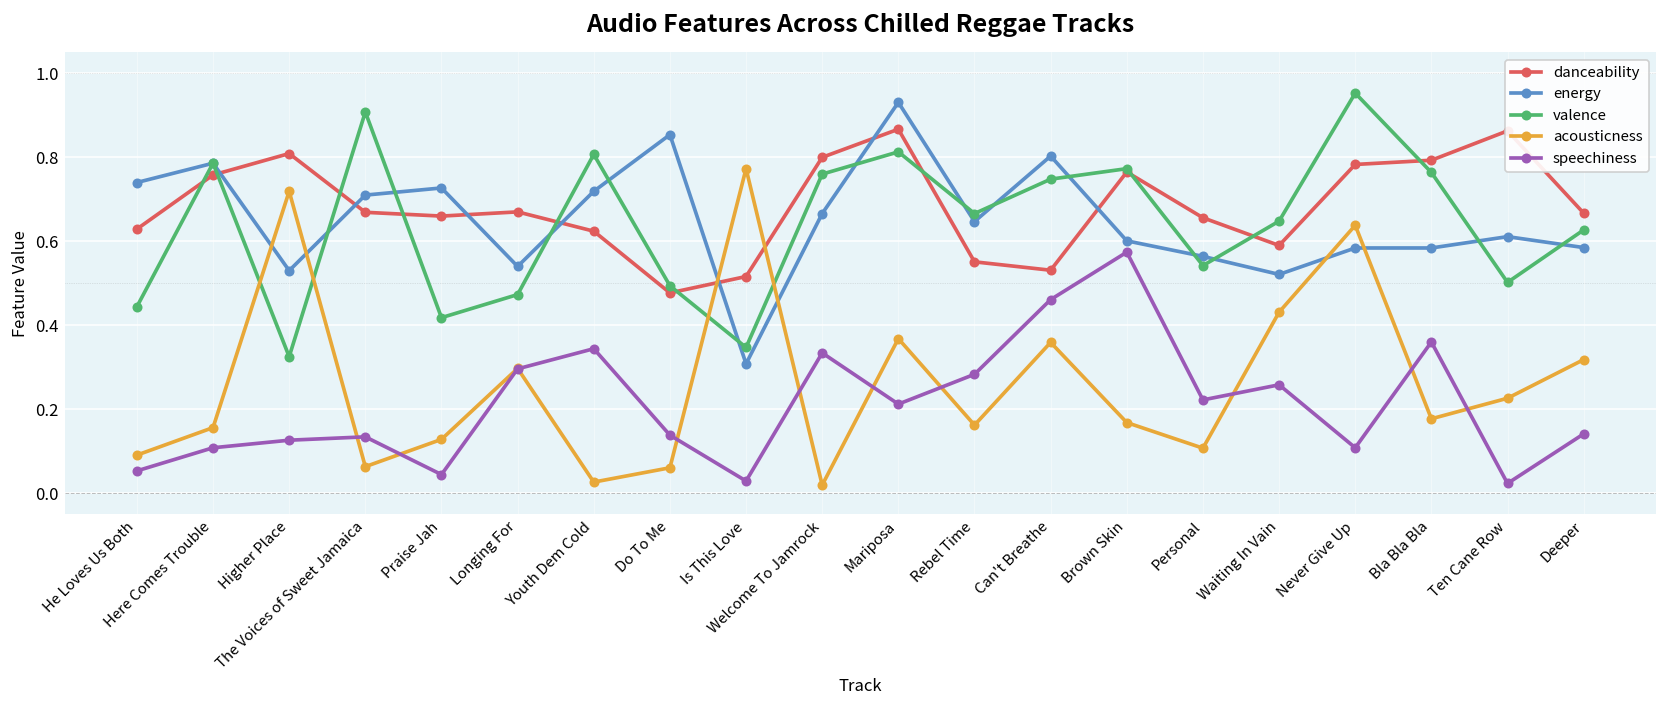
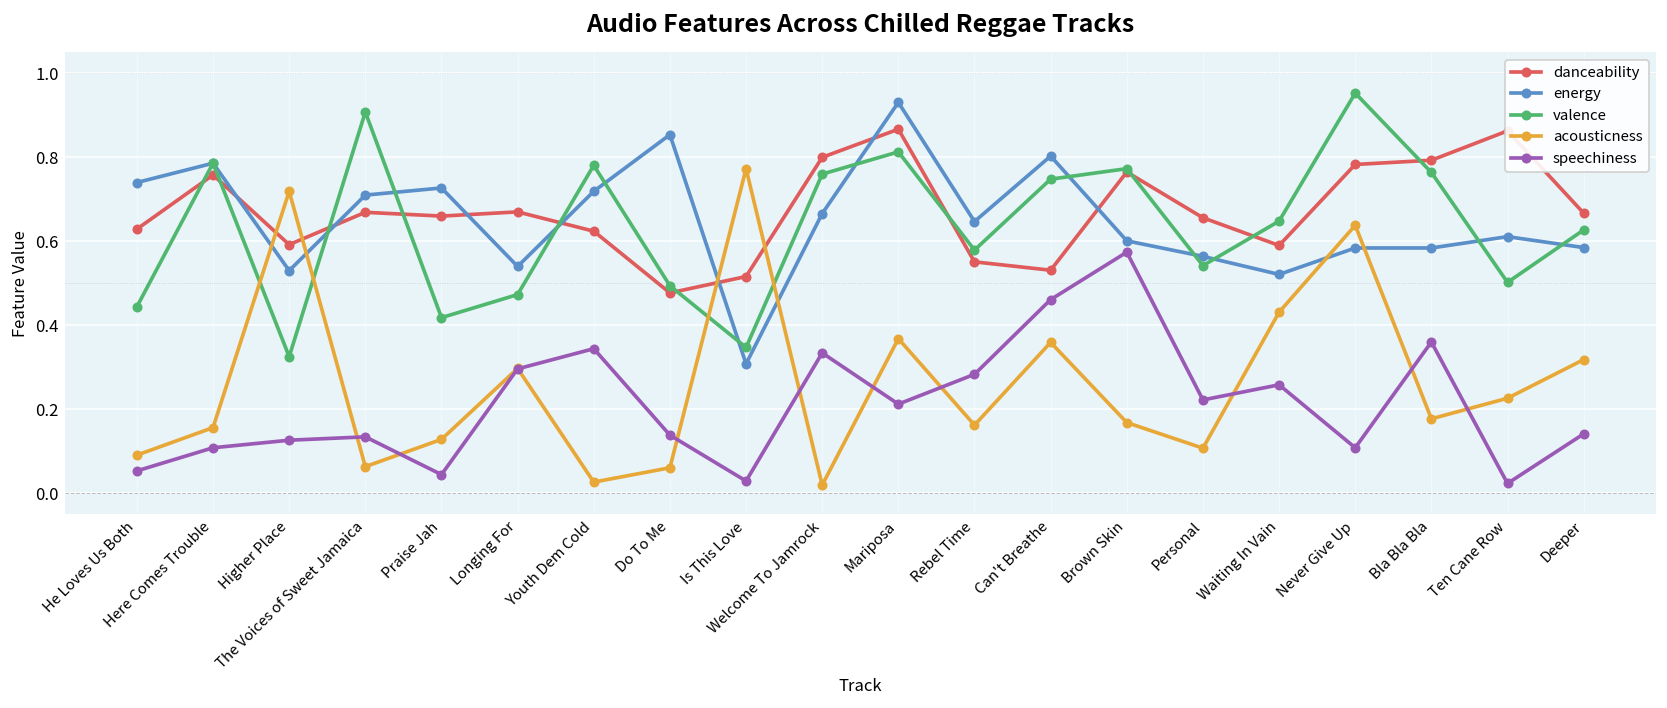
danceability, Higher Place: 0.81 -> 0.59
valence, Youth Dem Cold: 0.81 -> 0.78
valence, Rebel Time: 0.67 -> 0.58
